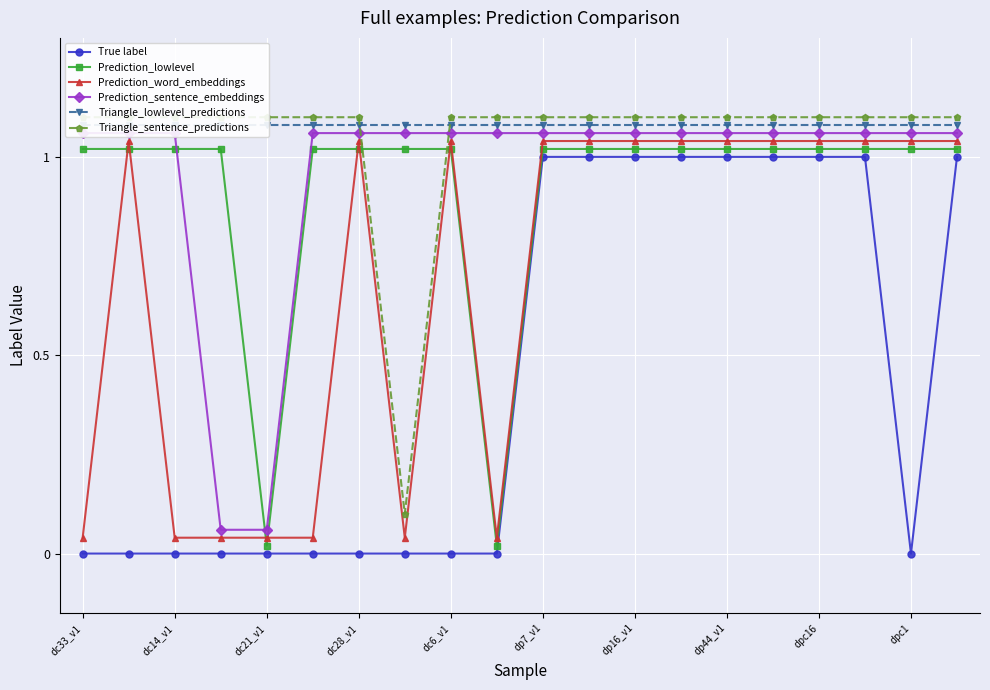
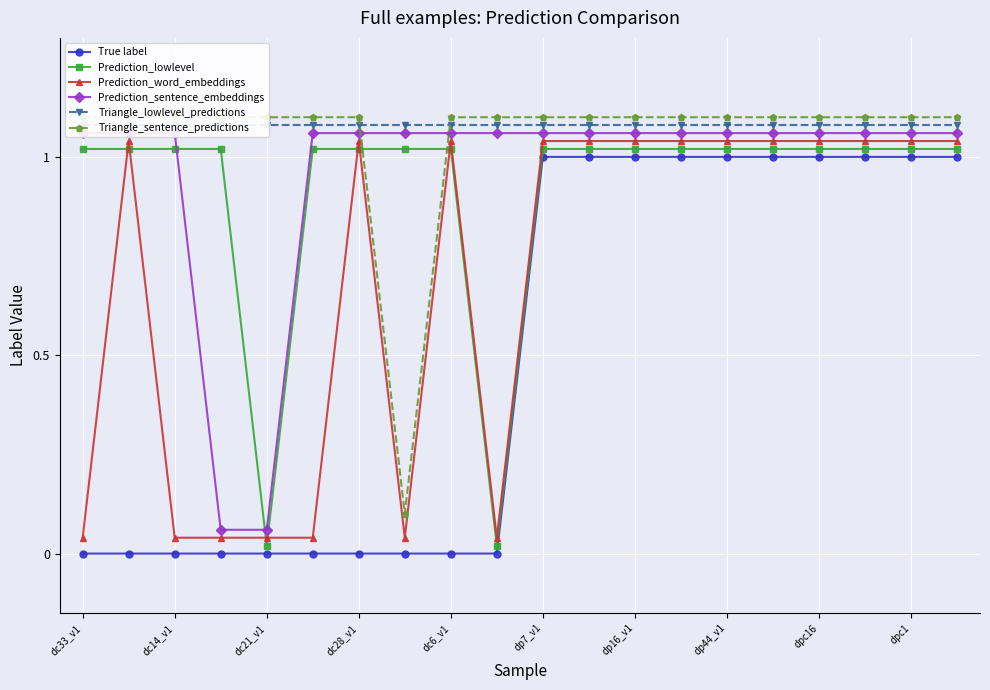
True label, dpc1: 0 -> 1
